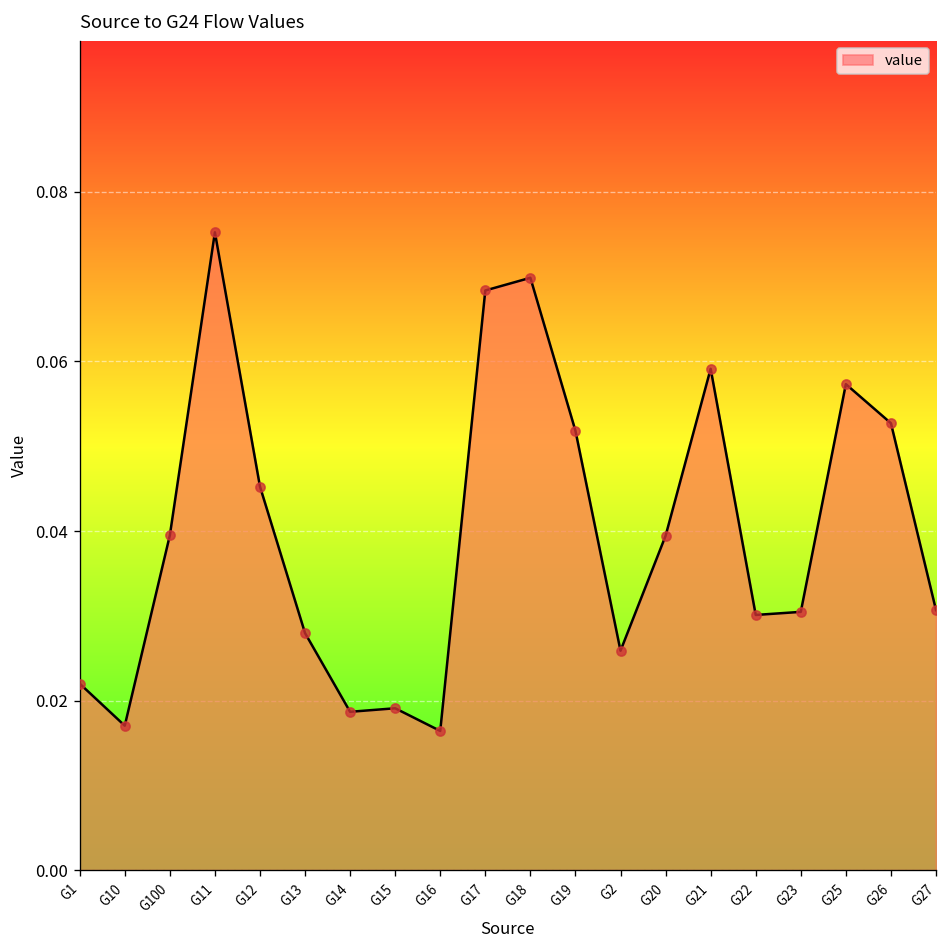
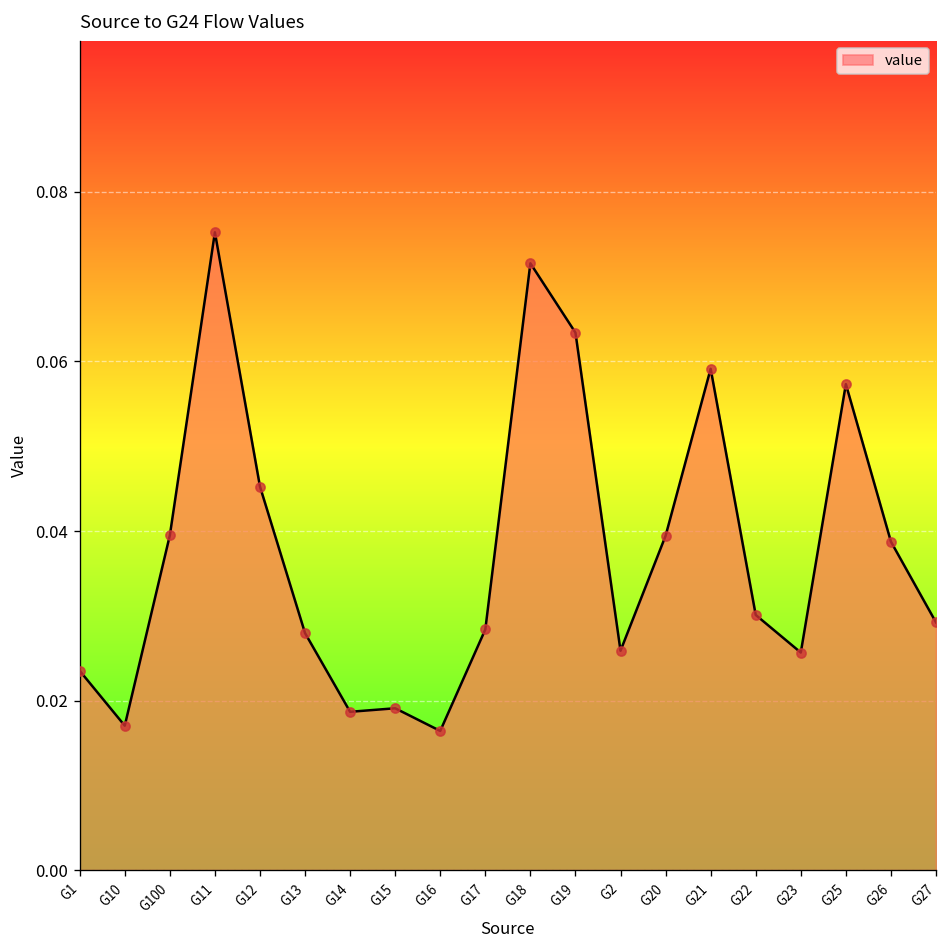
G1: 0.022 -> 0.024
G17: 0.068 -> 0.028
G18: 0.070 -> 0.072
G19: 0.052 -> 0.063
G23: 0.030 -> 0.026
G26: 0.053 -> 0.039
G27: 0.031 -> 0.029
